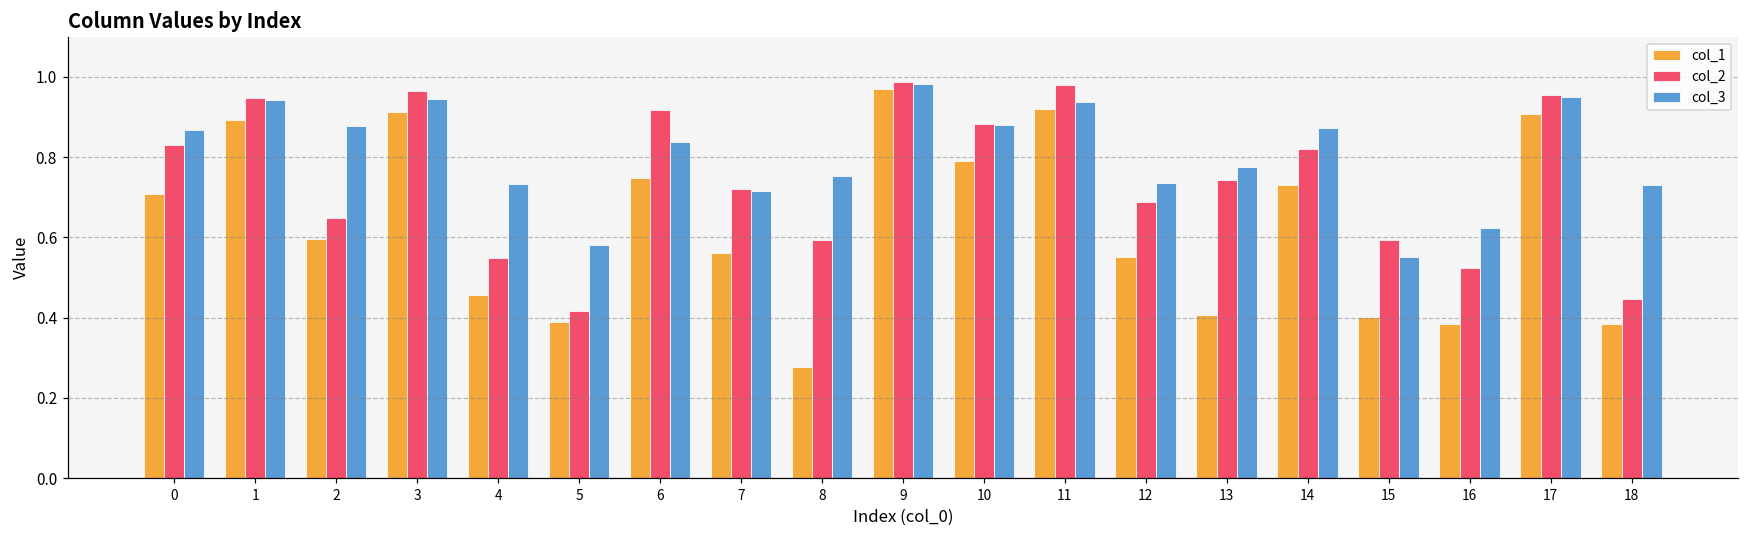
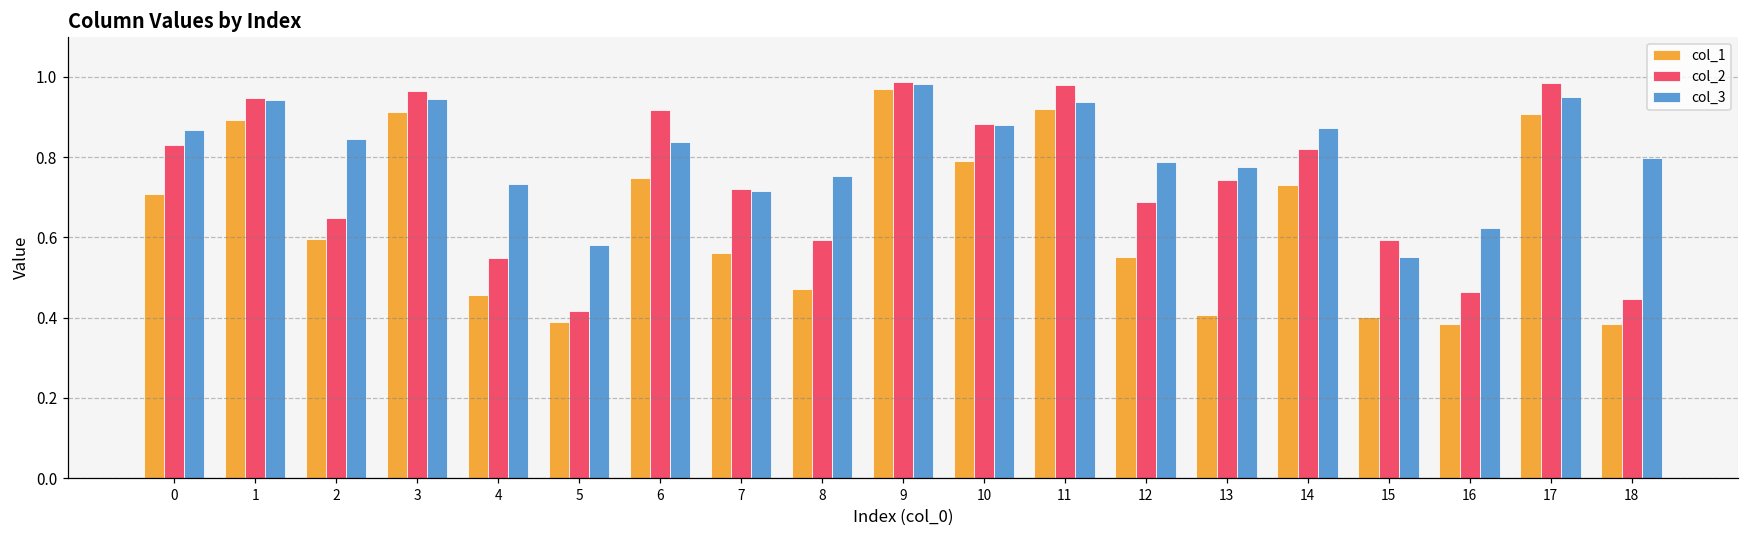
col_3, 2: 0.88 -> 0.85
col_1, 8: 0.28 -> 0.47
col_3, 12: 0.74 -> 0.79
col_2, 16: 0.52 -> 0.46
col_2, 17: 0.96 -> 0.98
col_3, 18: 0.73 -> 0.80
